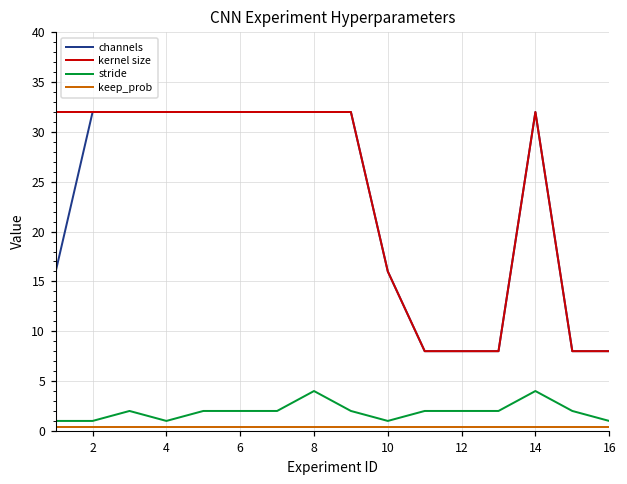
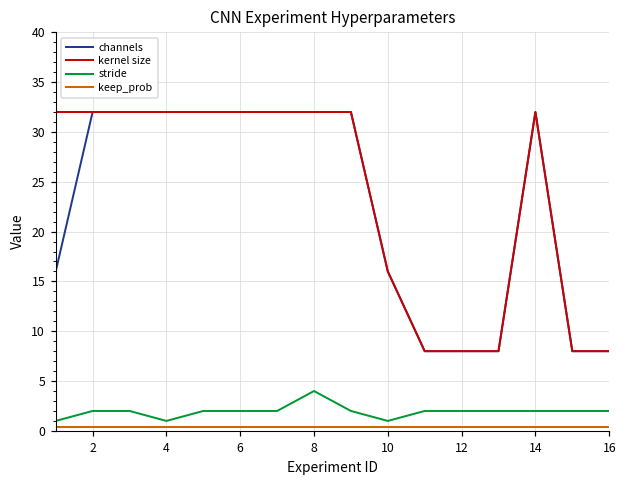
stride, 2: 1 -> 2
stride, 14: 4 -> 2
stride, 16: 1 -> 2
